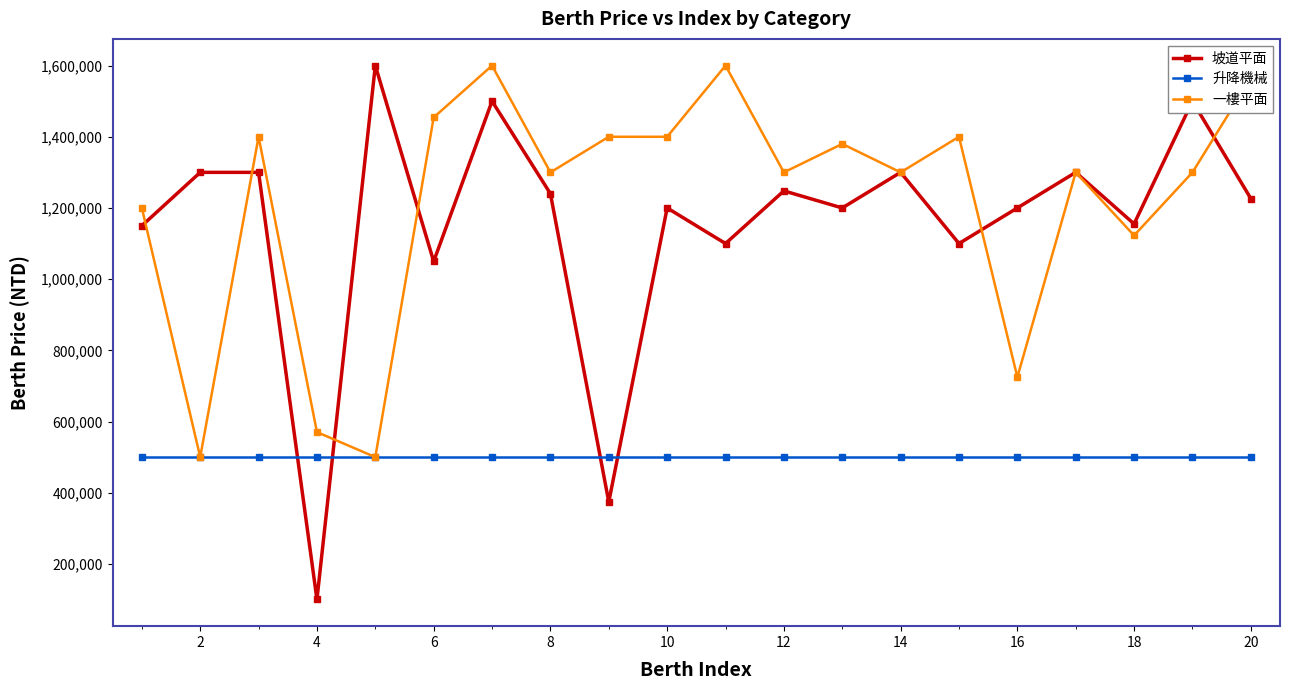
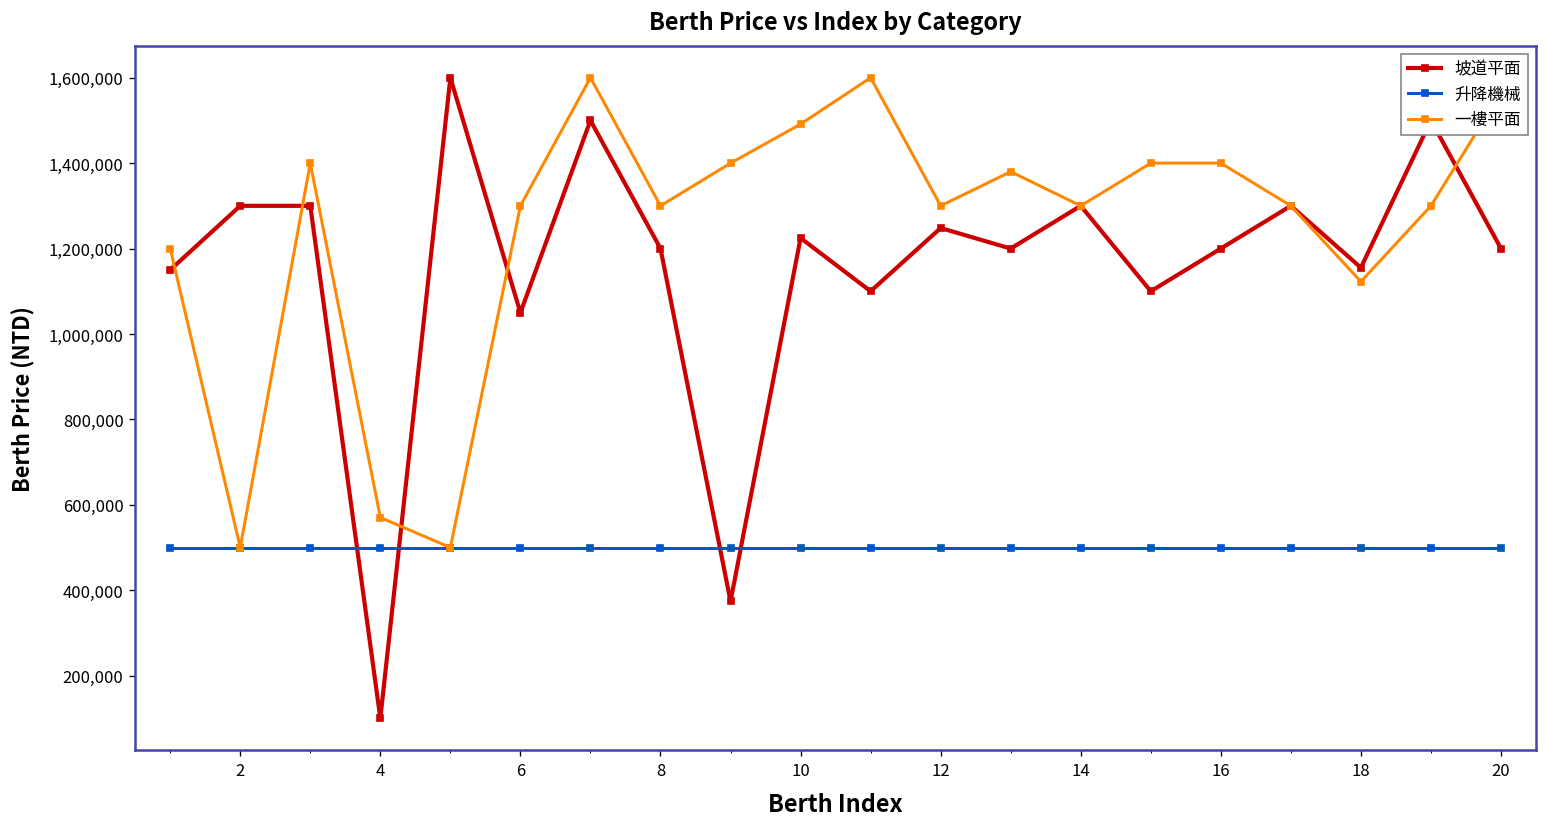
一樓平面, 6: 1,450,000 -> 1,300,000
坡道平面, 8: 1,240,000 -> 1,200,000
坡道平面, 10: 1,200,000 -> 1,220,000
一樓平面, 10: 1,400,000 -> 1,490,000
一樓平面, 16: 720,000 -> 1,400,000
坡道平面, 20: 1,230,000 -> 1,200,000
